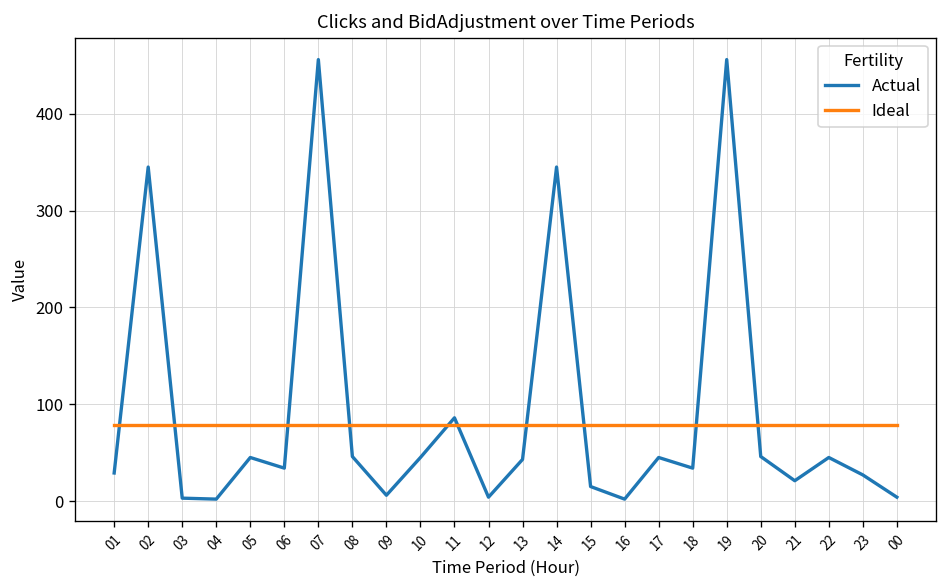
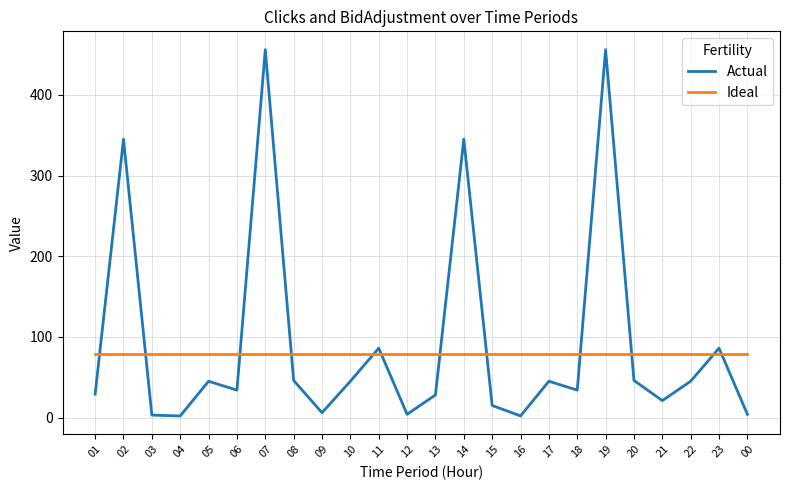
Actual, 13: 40 -> 30
Actual, 23: 30 -> 90
